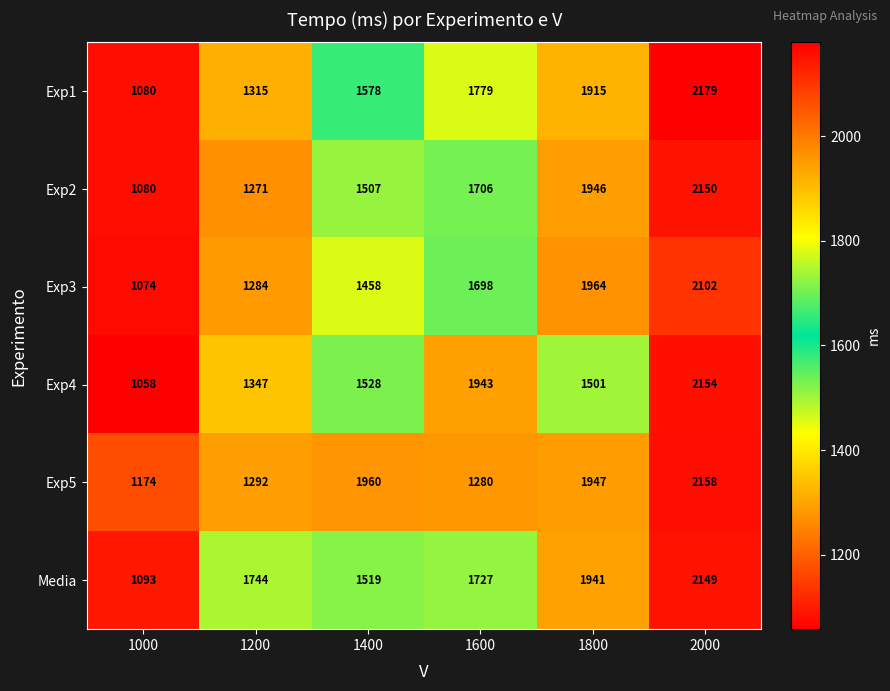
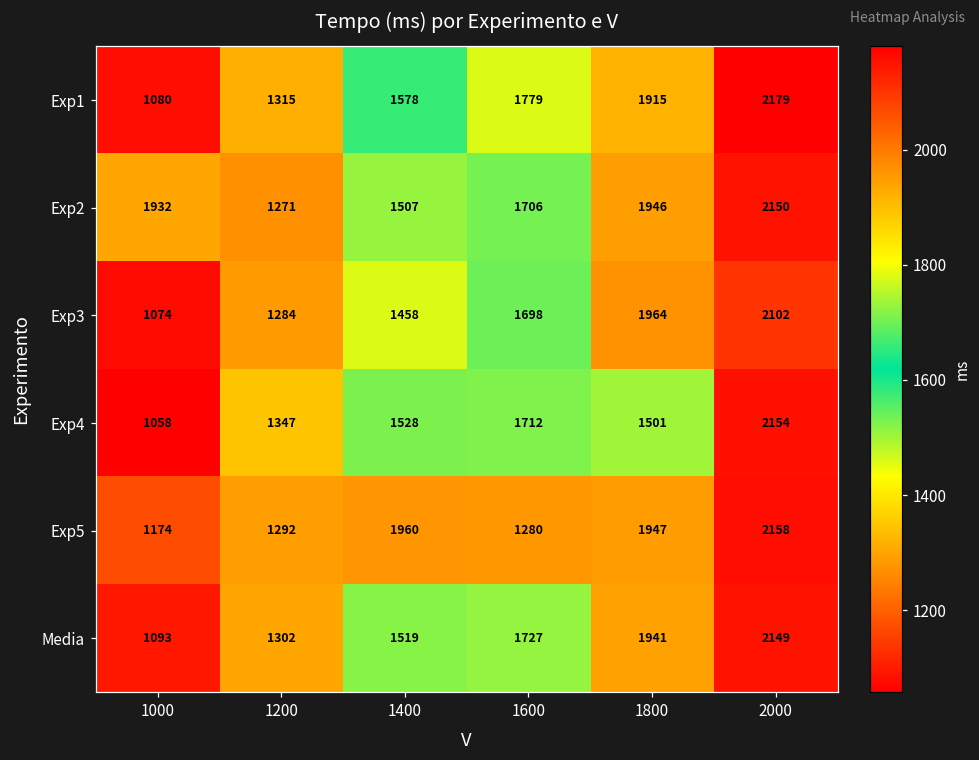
Exp2, 1000: 1080 -> 1932
Exp4, 1600: 1943 -> 1712
Media, 1200: 1744 -> 1302
